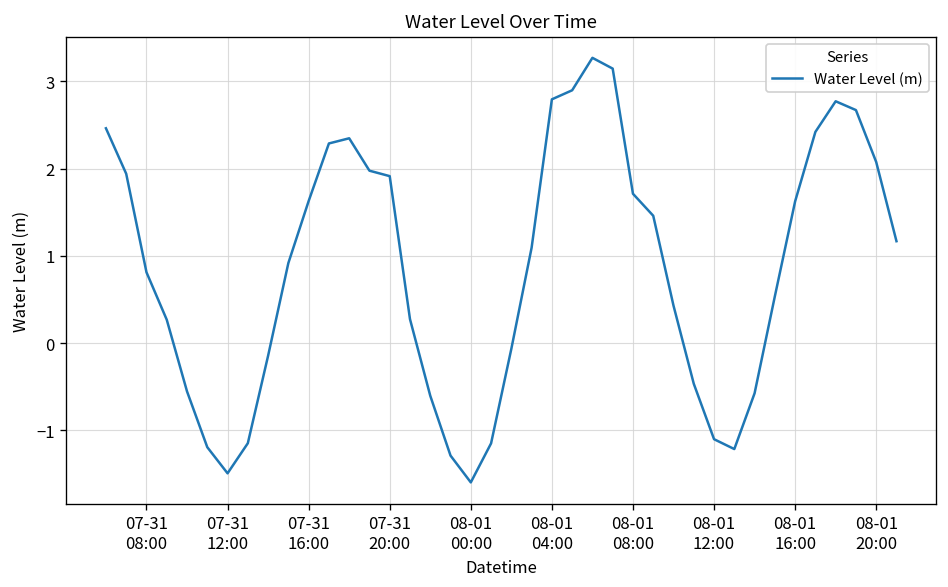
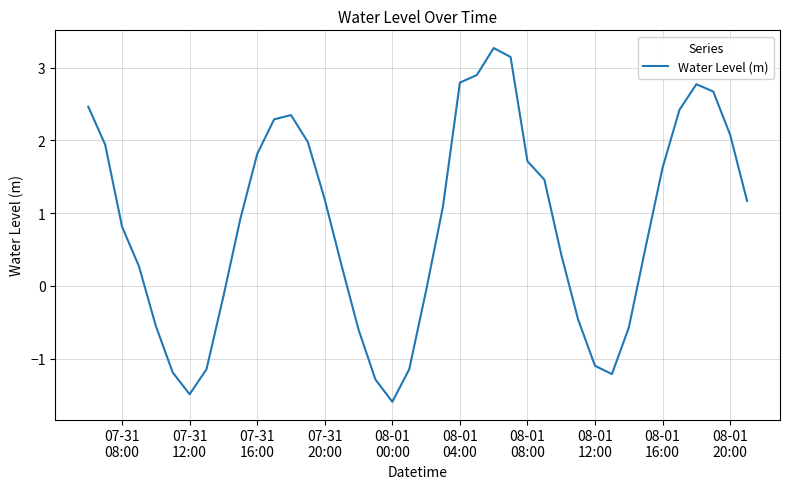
07-31 16:00: 1.6 -> 1.8
07-31 20:00: 1.9 -> 1.2
